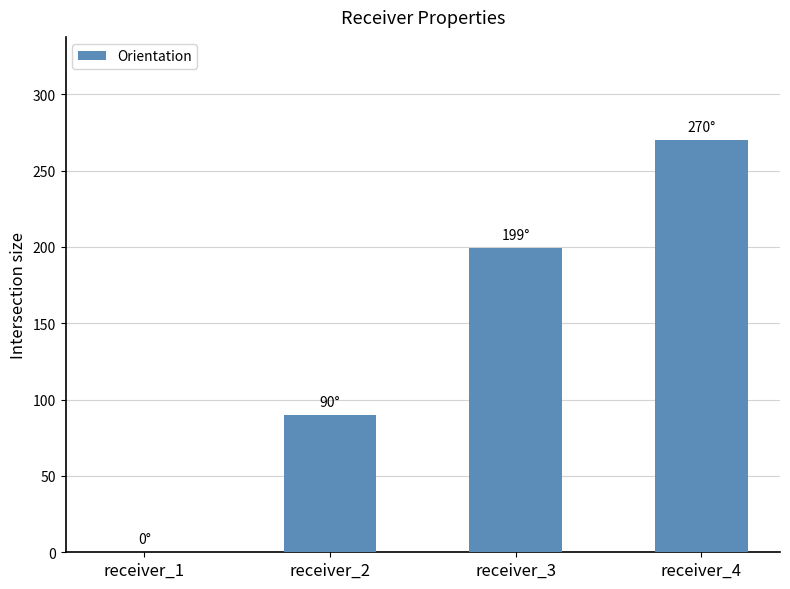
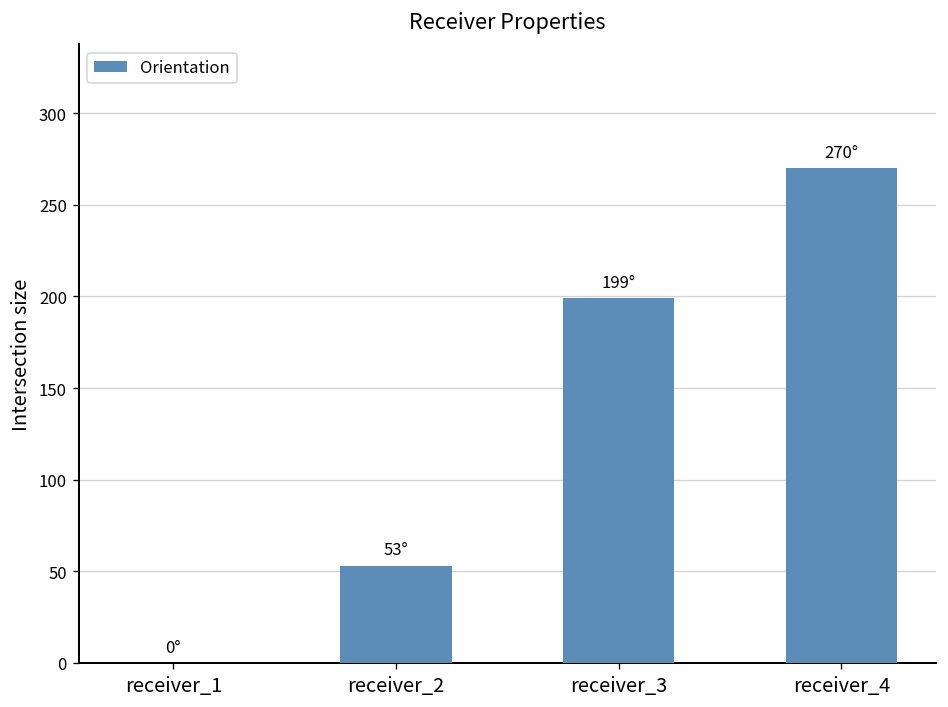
receiver_2: 90° -> 53°
